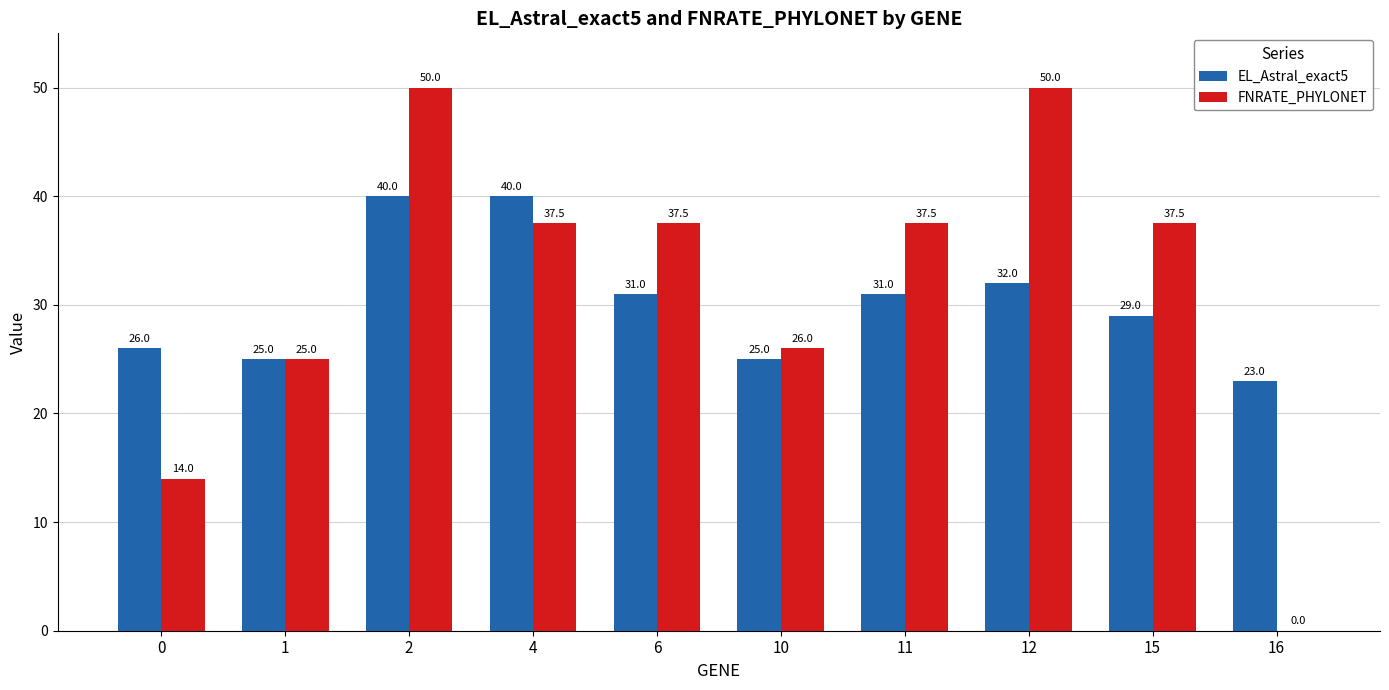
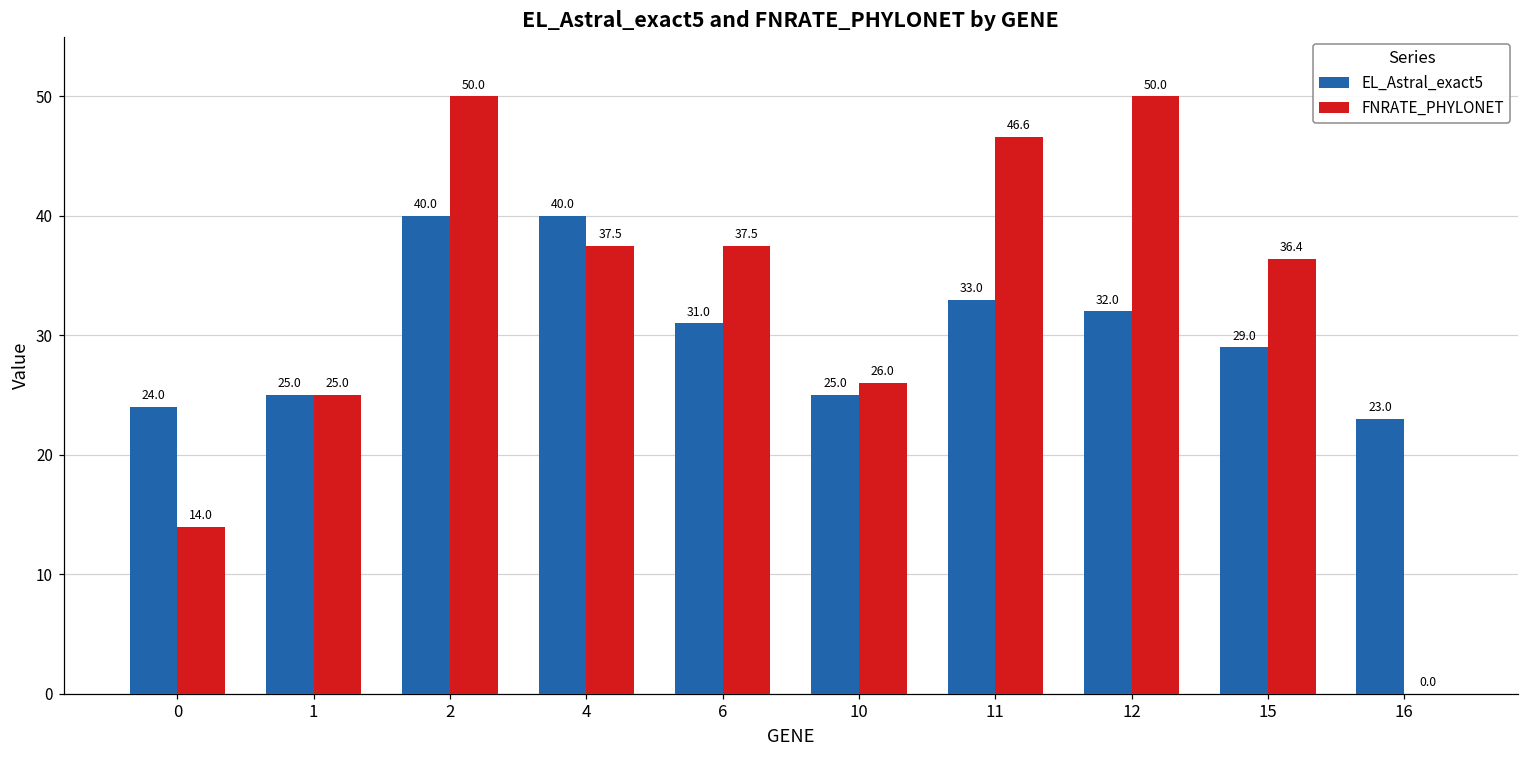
EL_Astral_exact5, 0: 26.0 -> 24.0
EL_Astral_exact5, 11: 31.0 -> 33.0
FNRATE_PHYLONET, 11: 37.5 -> 46.6
FNRATE_PHYLONET, 15: 37.5 -> 36.4
